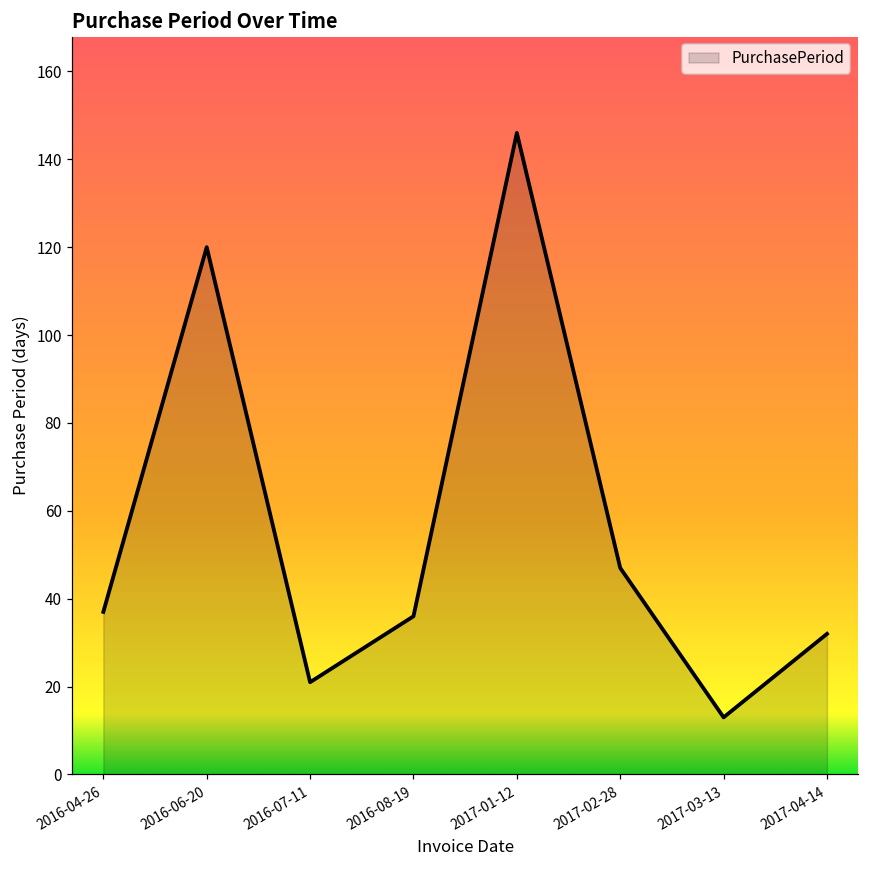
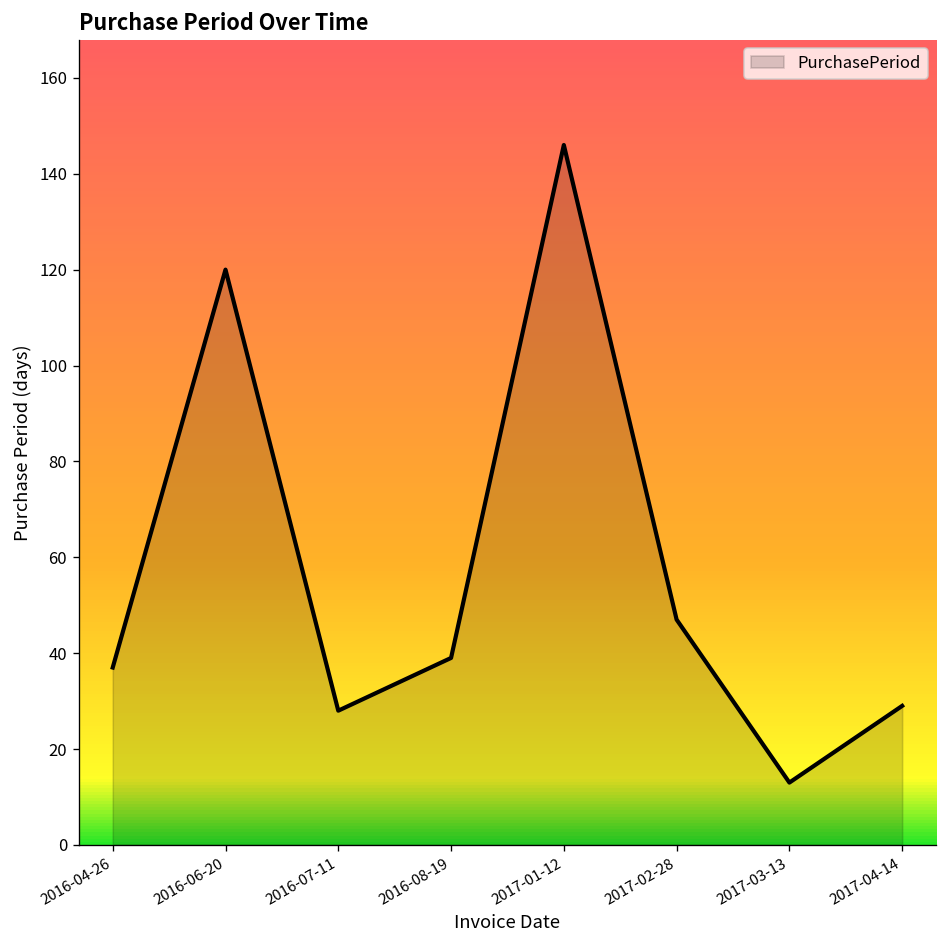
2016-07-11: 21 -> 28
2016-08-19: 36 -> 39
2017-04-14: 32 -> 29
